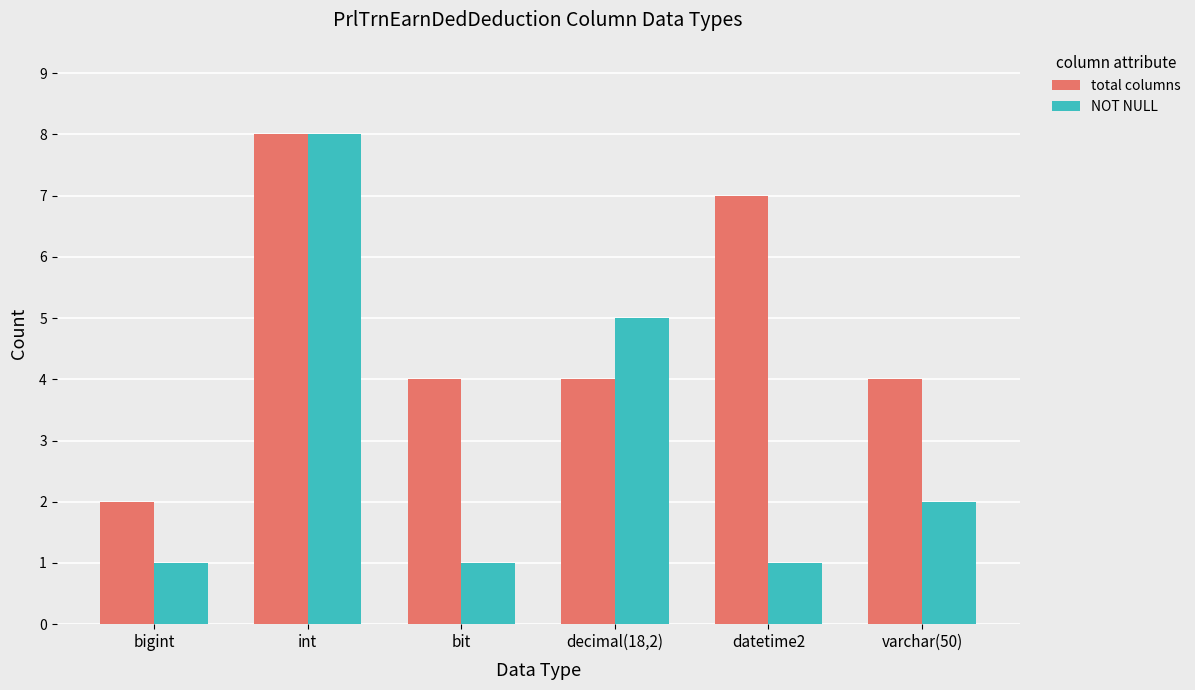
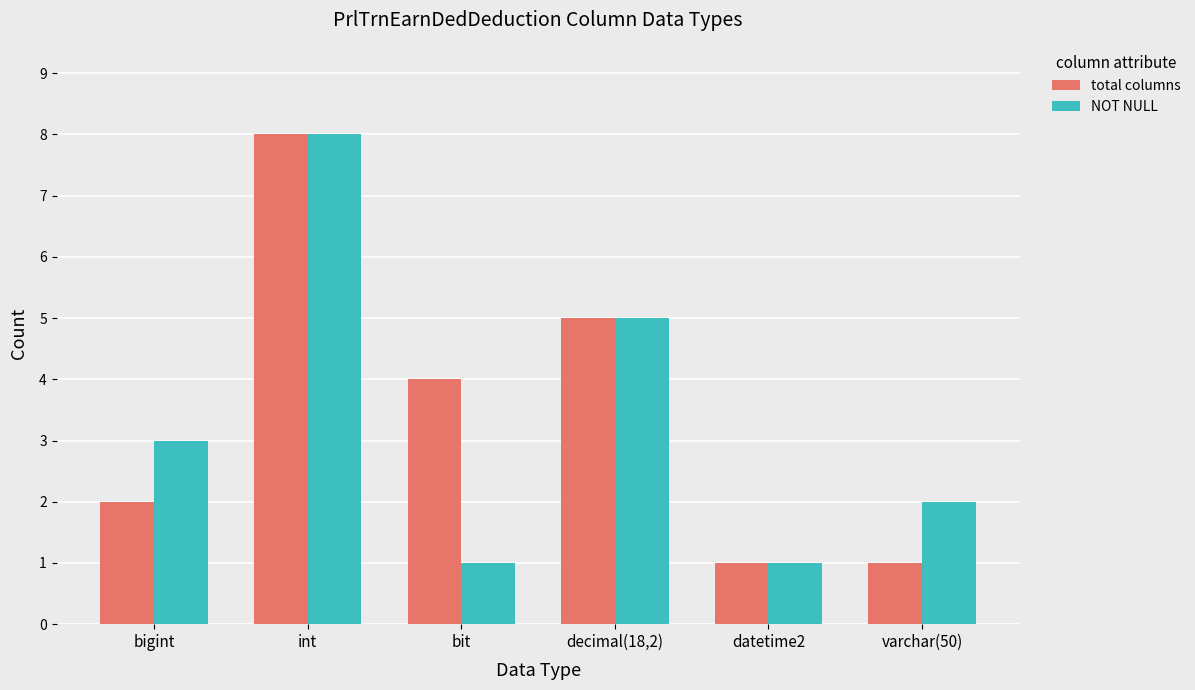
NOT NULL, bigint: 1 -> 3
total columns, decimal(18,2): 4 -> 5
total columns, datetime2: 7 -> 1
total columns, varchar(50): 4 -> 1
